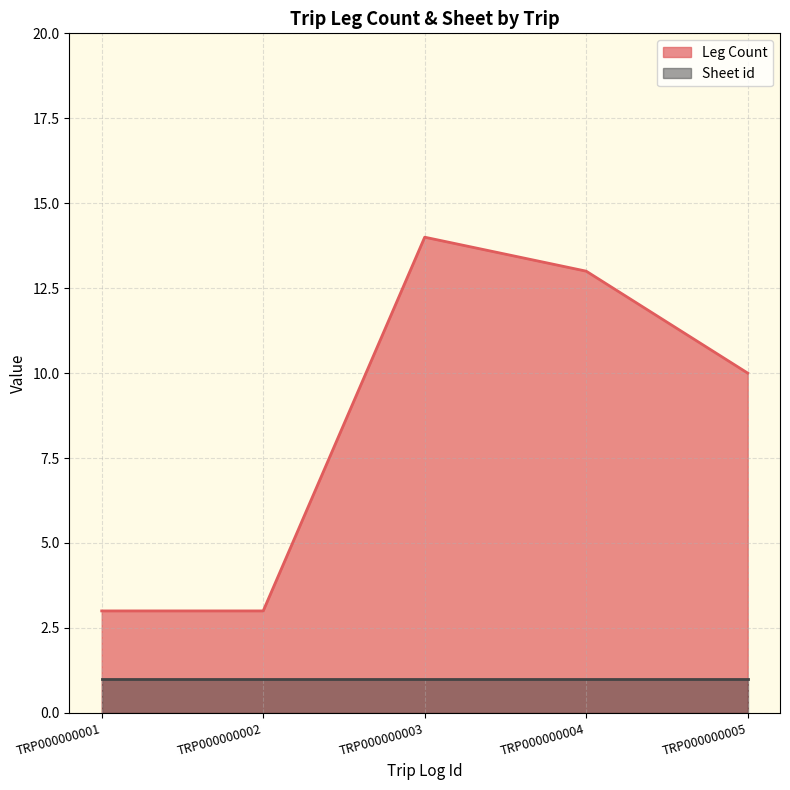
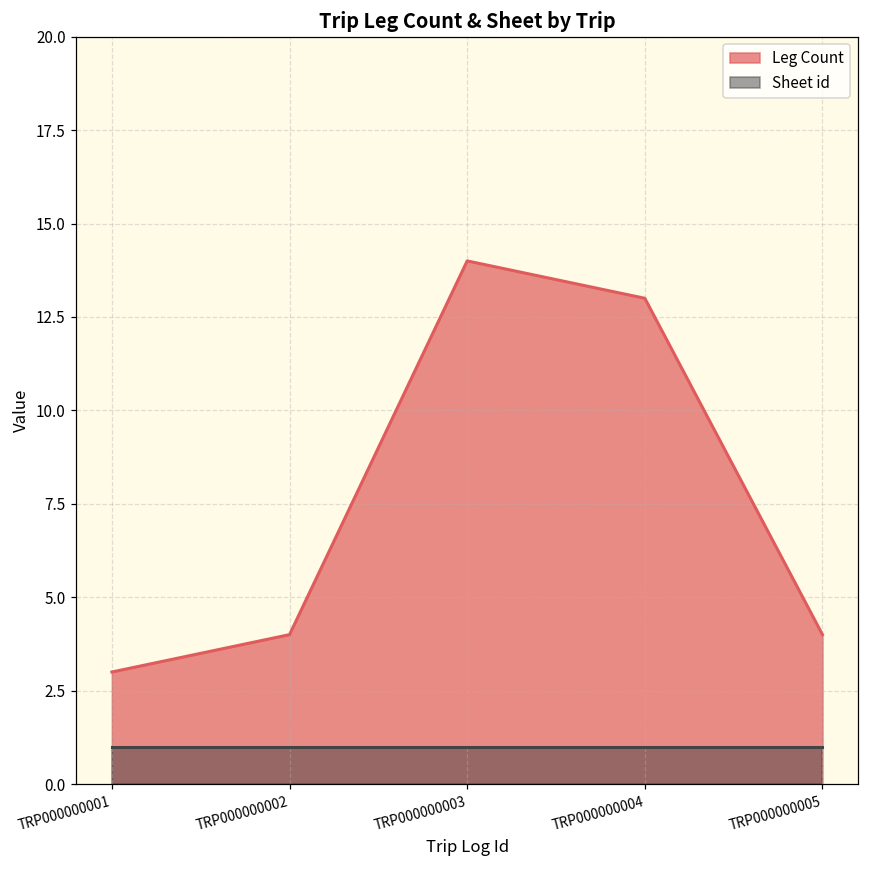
Leg Count, TRP000000002: 3 -> 4
Leg Count, TRP000000005: 10 -> 4
